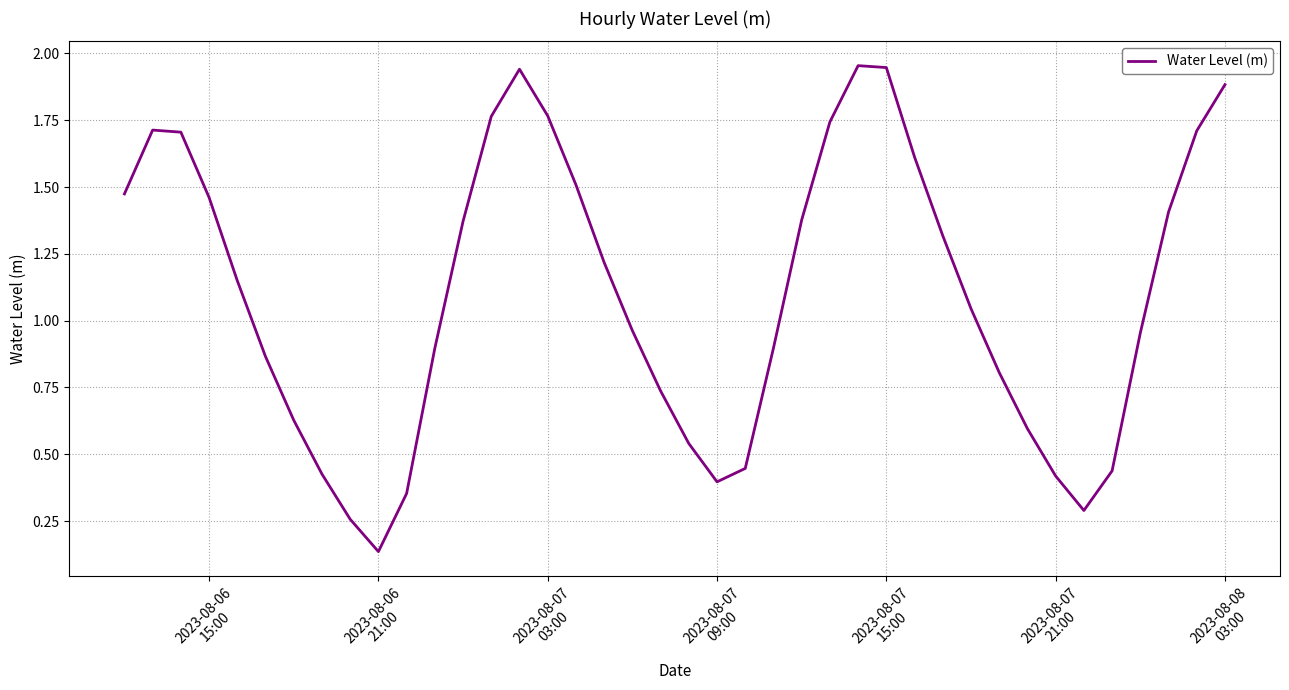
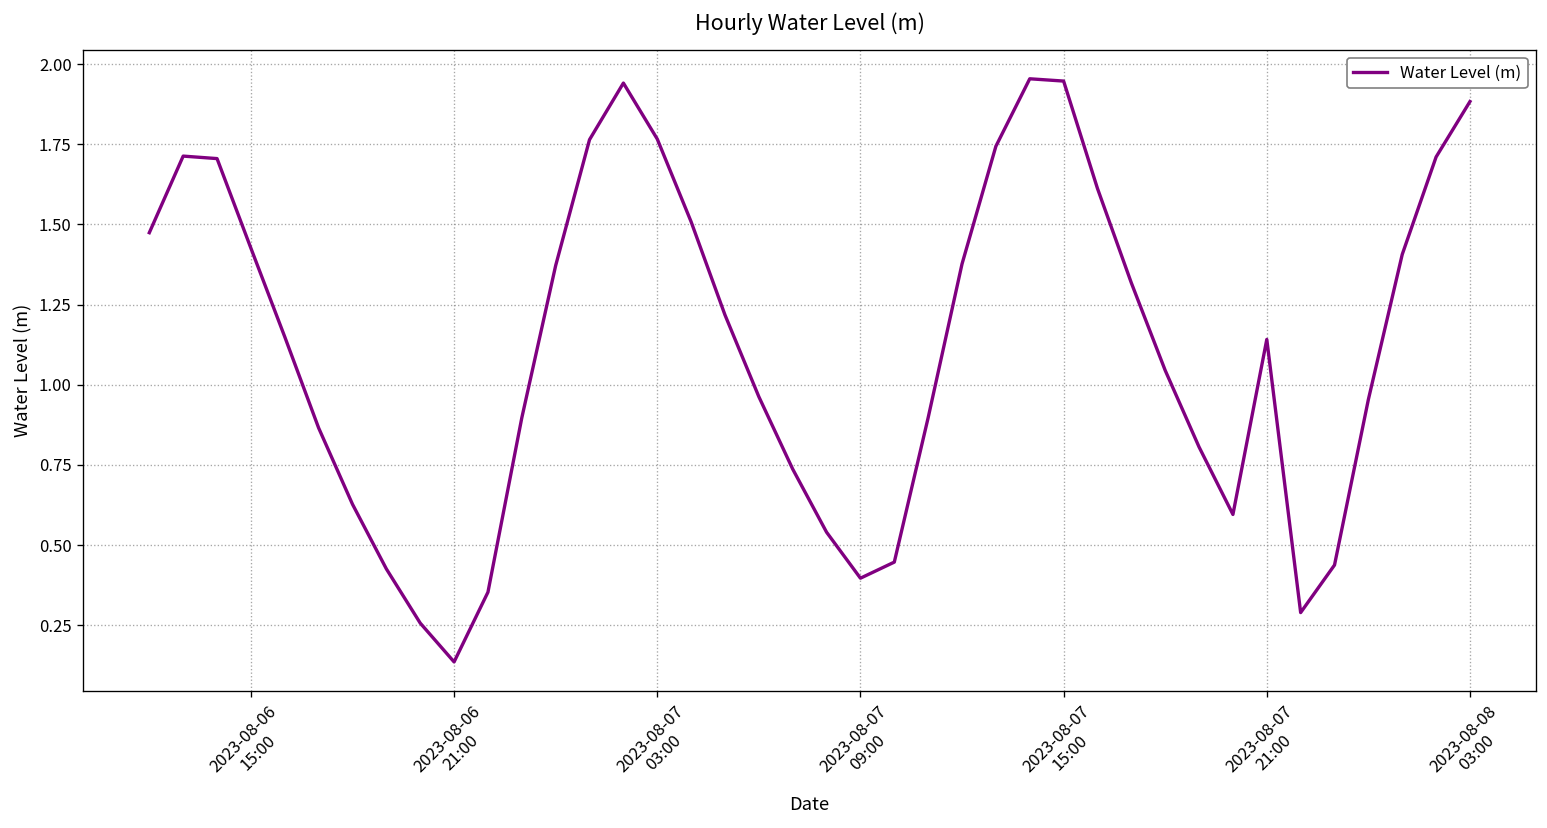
2023-08-06 15:00: 1.46 -> 1.43
2023-08-07 21:00: 0.42 -> 1.14
